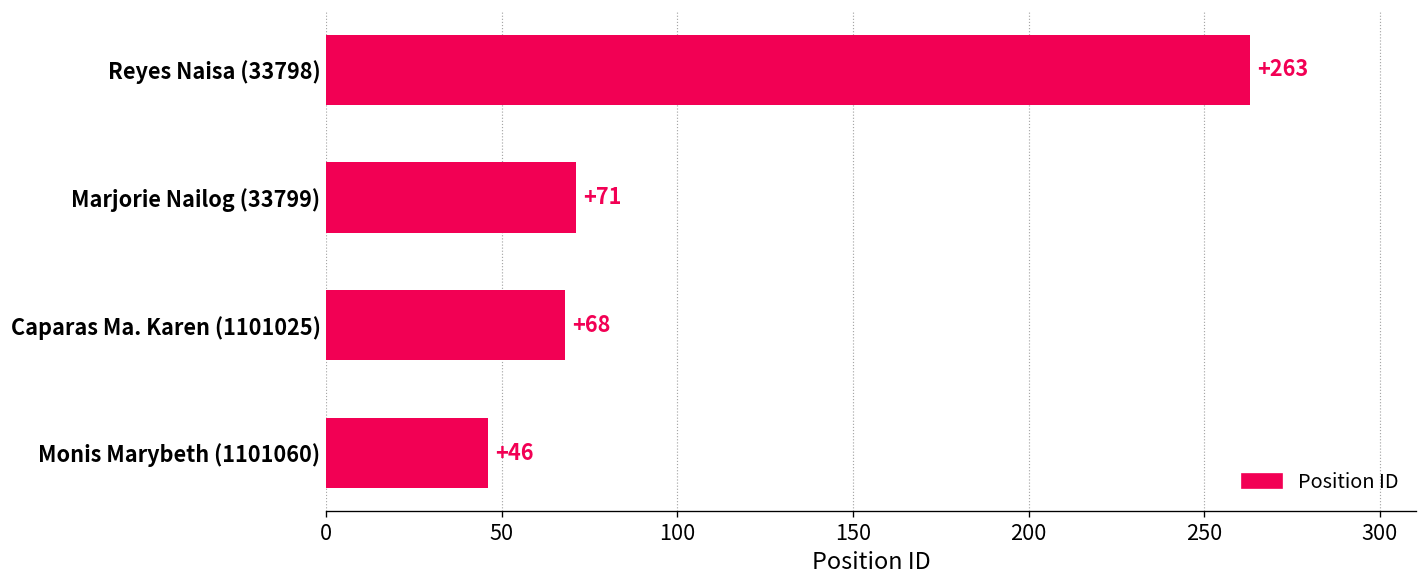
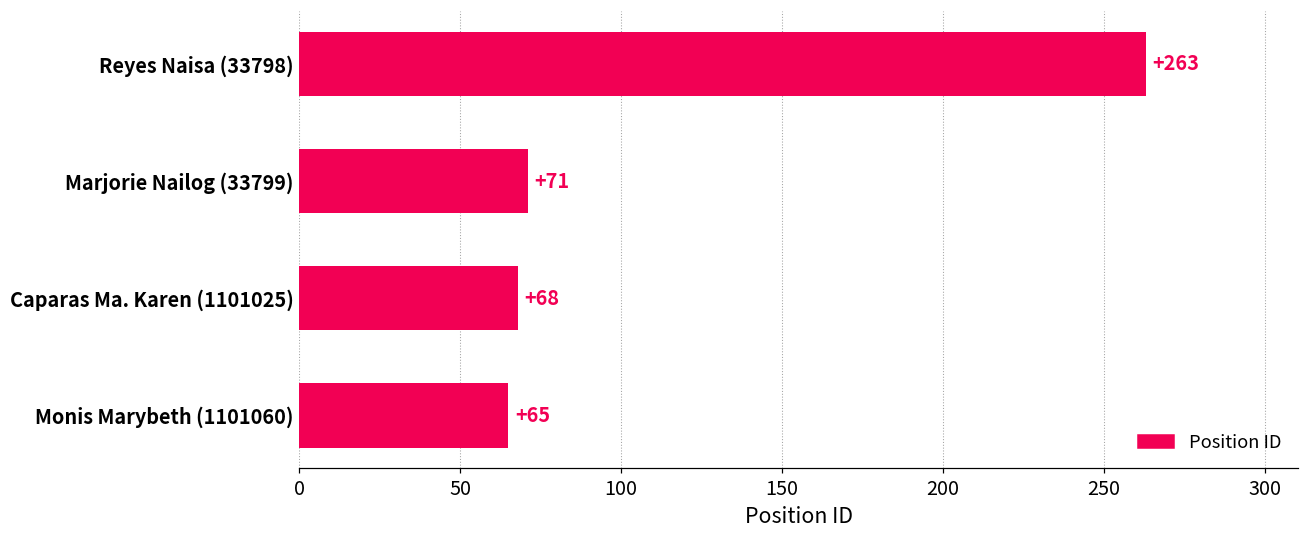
Monis Marybeth (1101060): +46 -> +65
